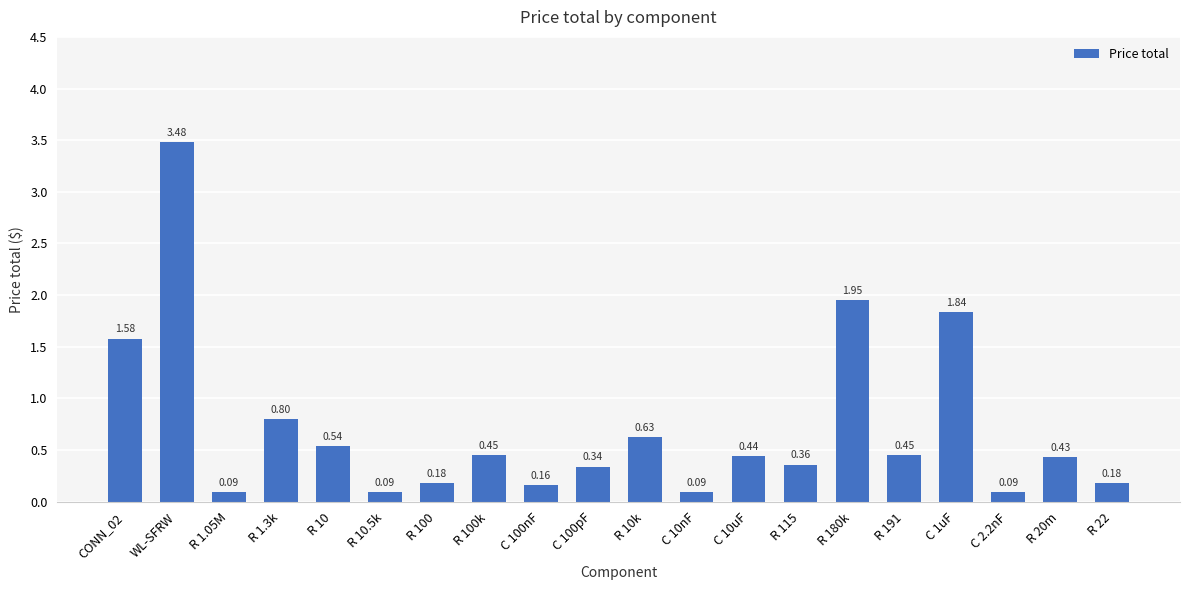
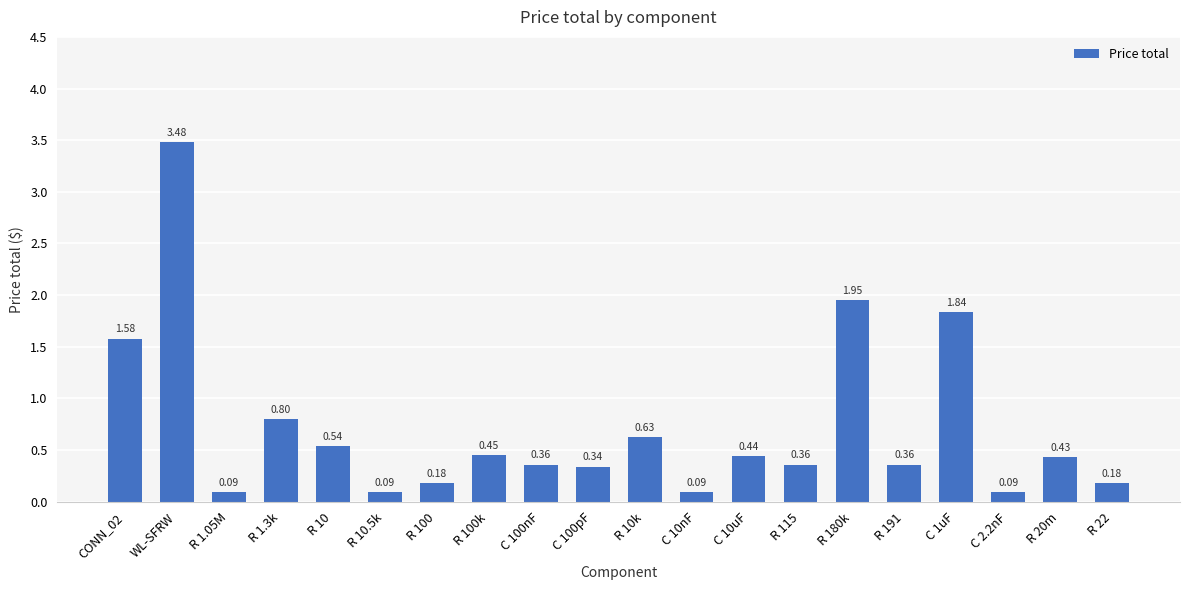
C 100nF: 0.16 -> 0.36
R 191: 0.45 -> 0.36
